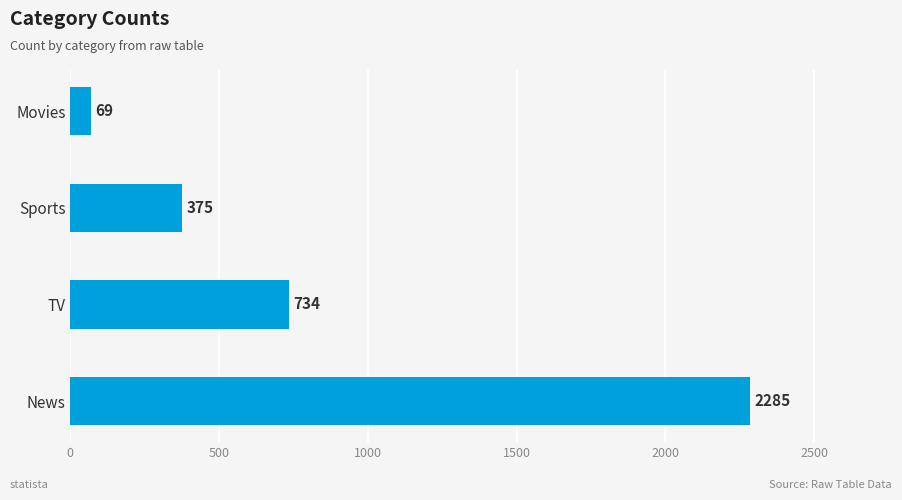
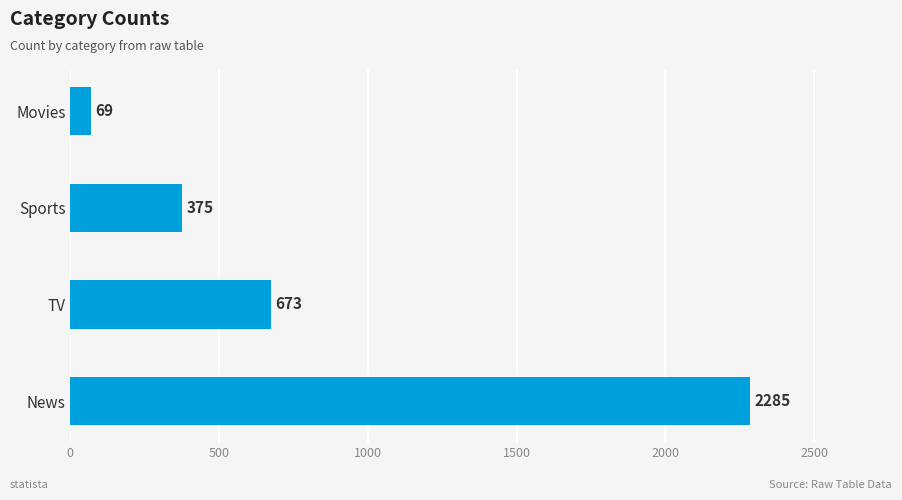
TV: 734 -> 673
